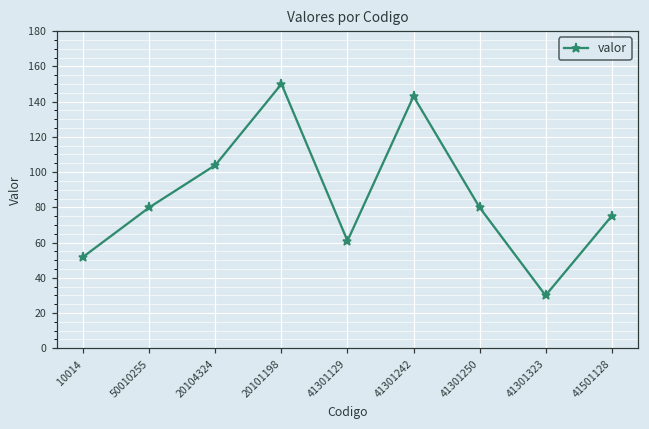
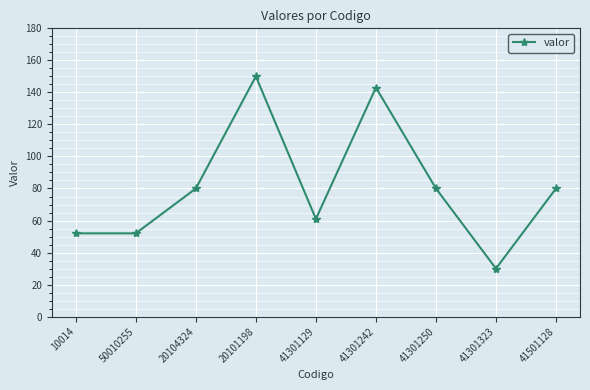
50010255: 80 -> 52
20104324: 104 -> 80
41501128: 75 -> 80
